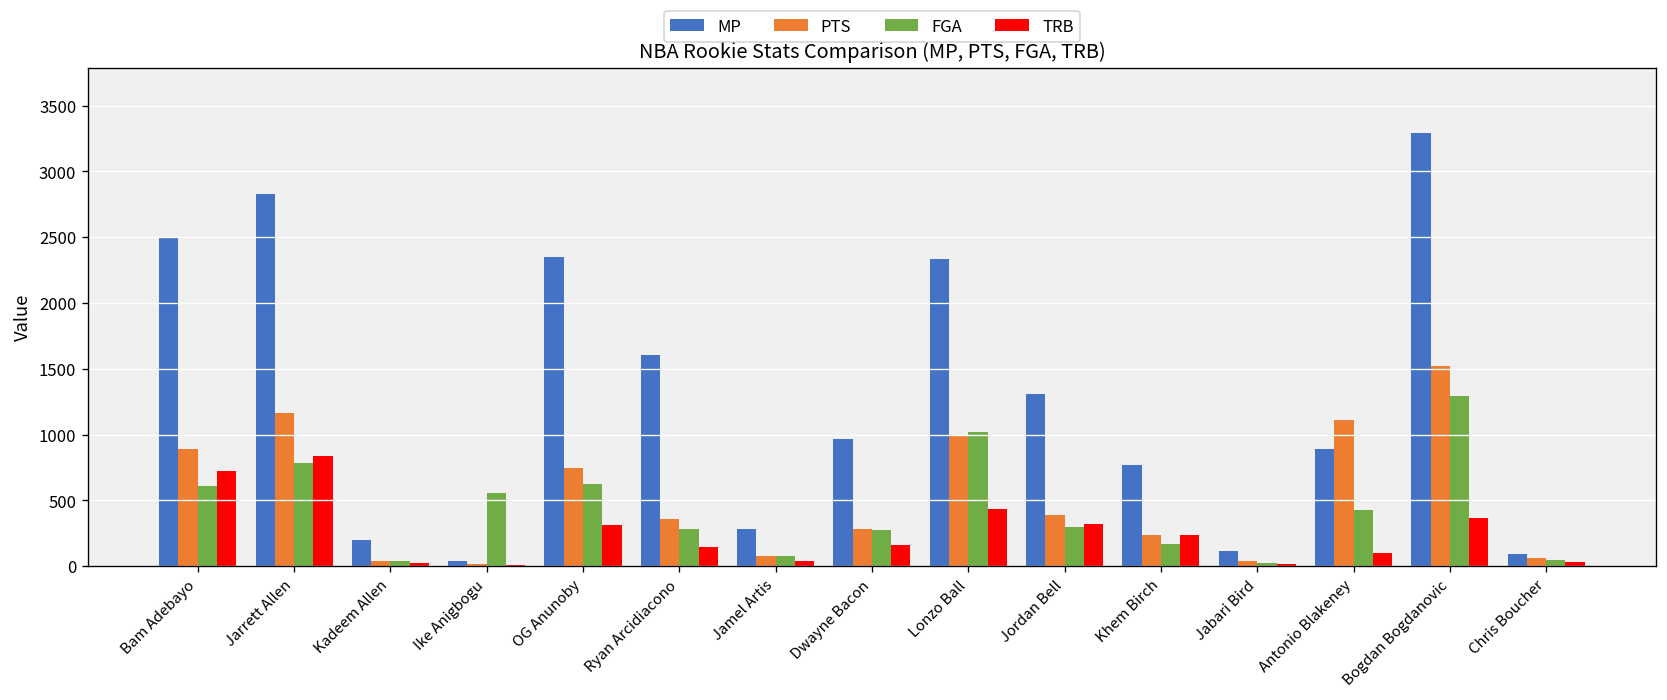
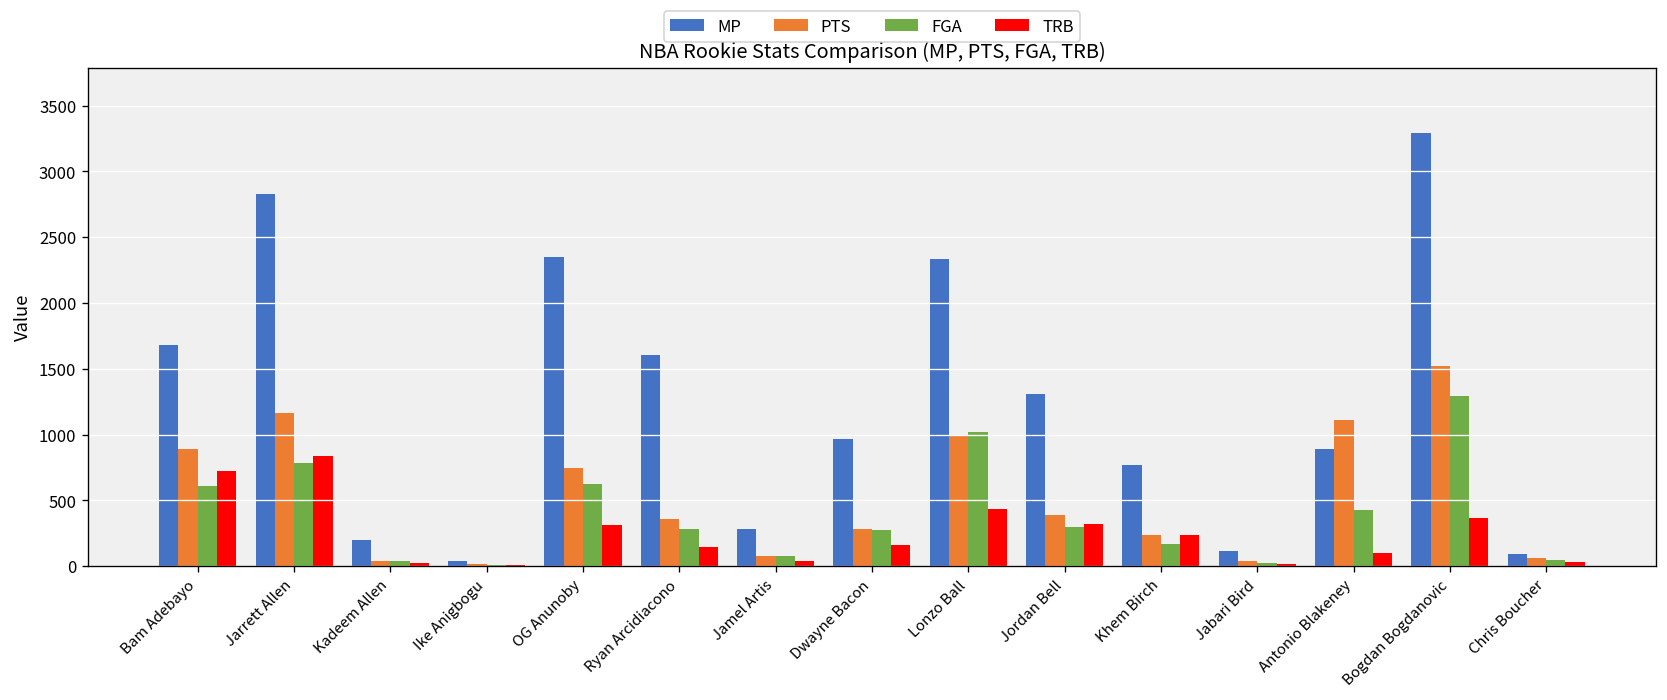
MP, Bam Adebayo: 2500 -> 1680
FGA, Ike Anigbogu: 560 -> 10
